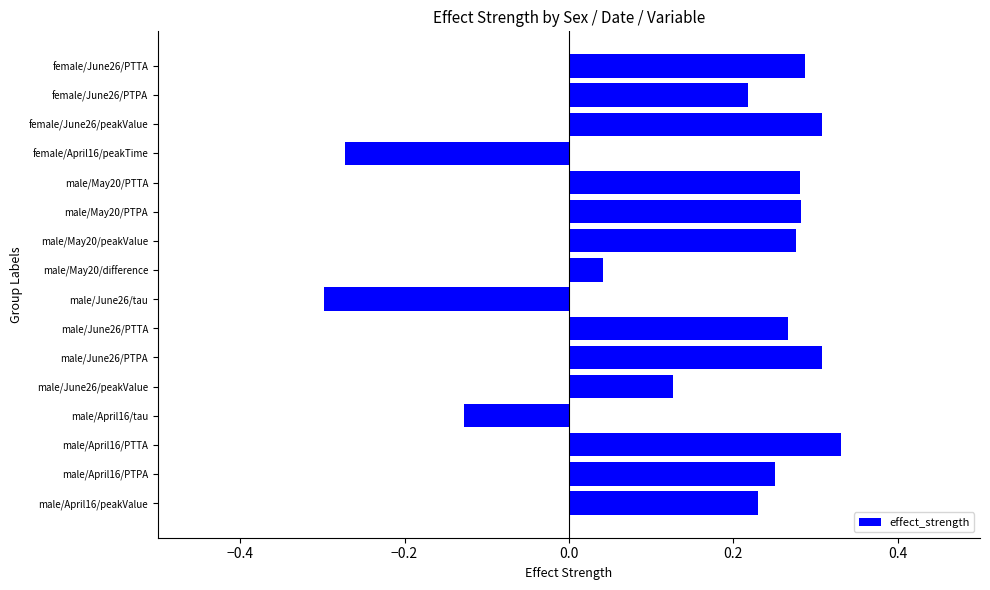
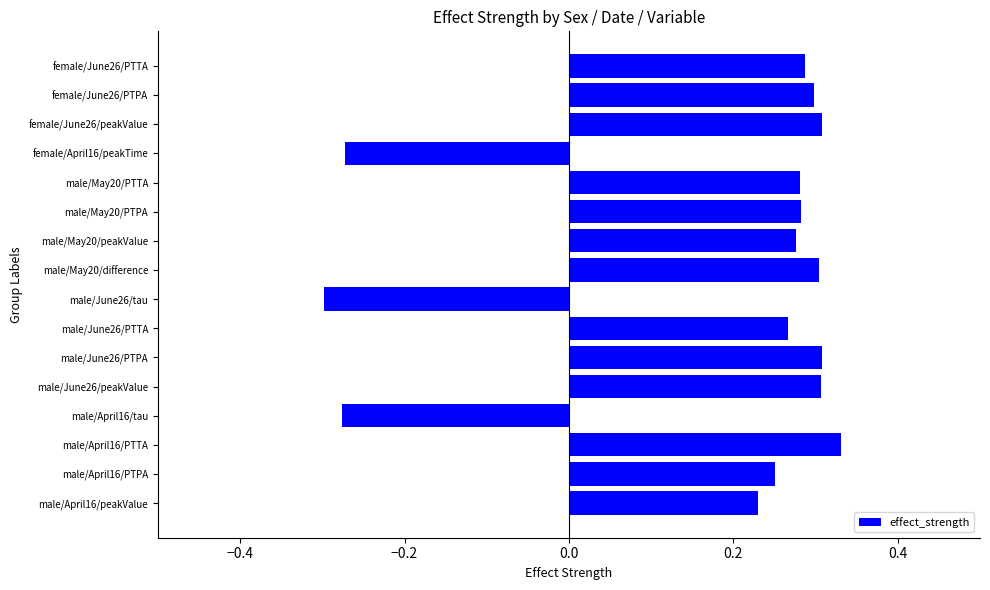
female/June26/PTPA: 0.22 -> 0.30
male/May20/difference: 0.04 -> 0.30
male/June26/peakValue: 0.13 -> 0.31
male/April16/tau: -0.13 -> -0.28
